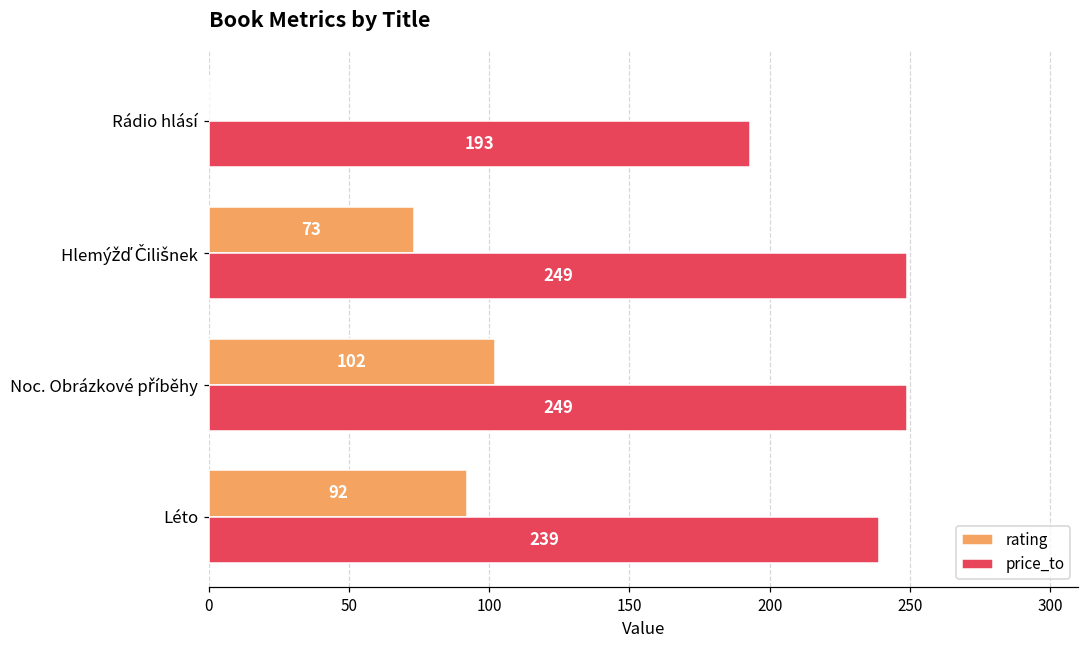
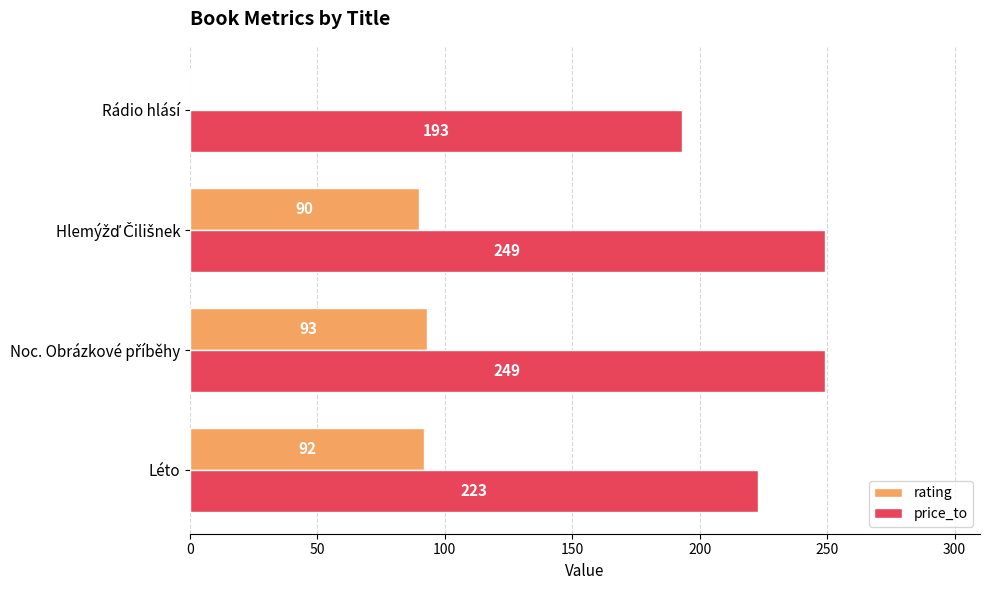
rating, Hlemýžď Čilišnek: 73 -> 90
rating, Noc. Obrázkové příběhy: 102 -> 93
price_to, Léto: 239 -> 223
